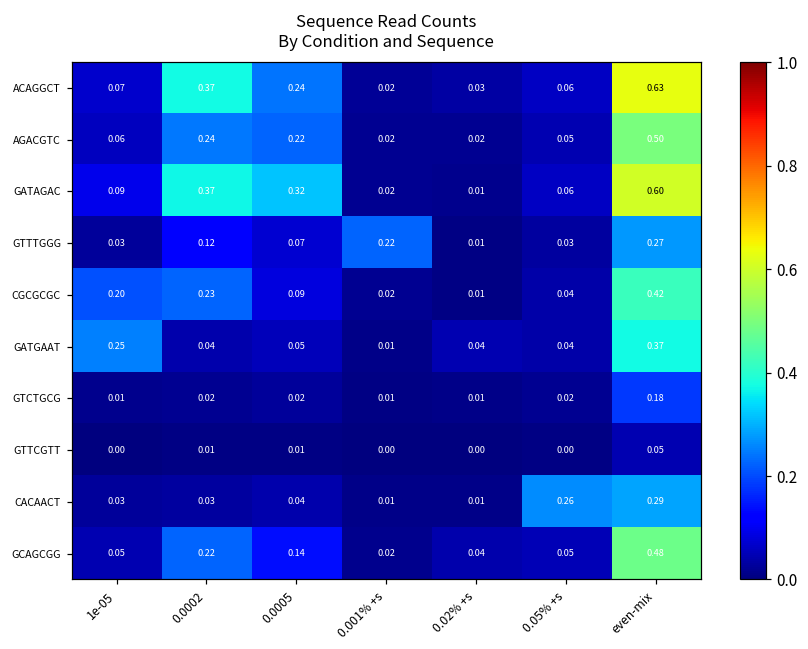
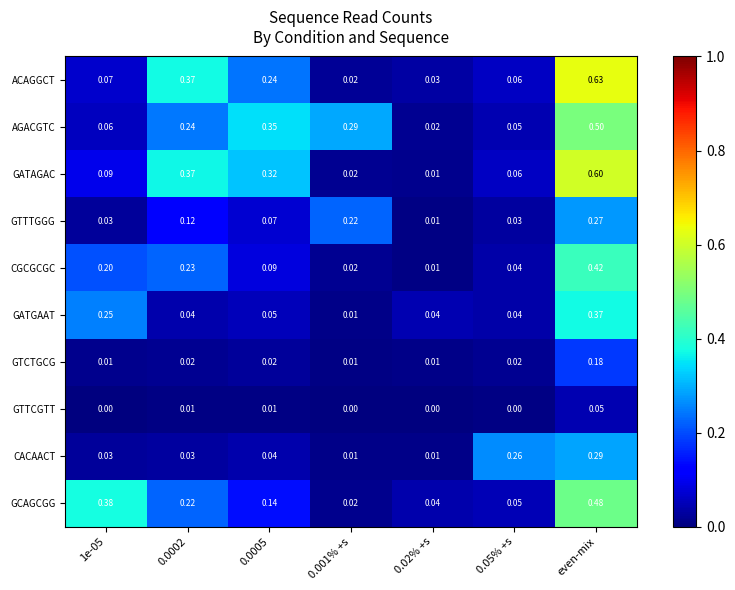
AGACGTC, 0.0005: 0.22 -> 0.35
AGACGTC, 0.001% +s: 0.02 -> 0.29
GCAGCGG, 1e-05: 0.05 -> 0.38
